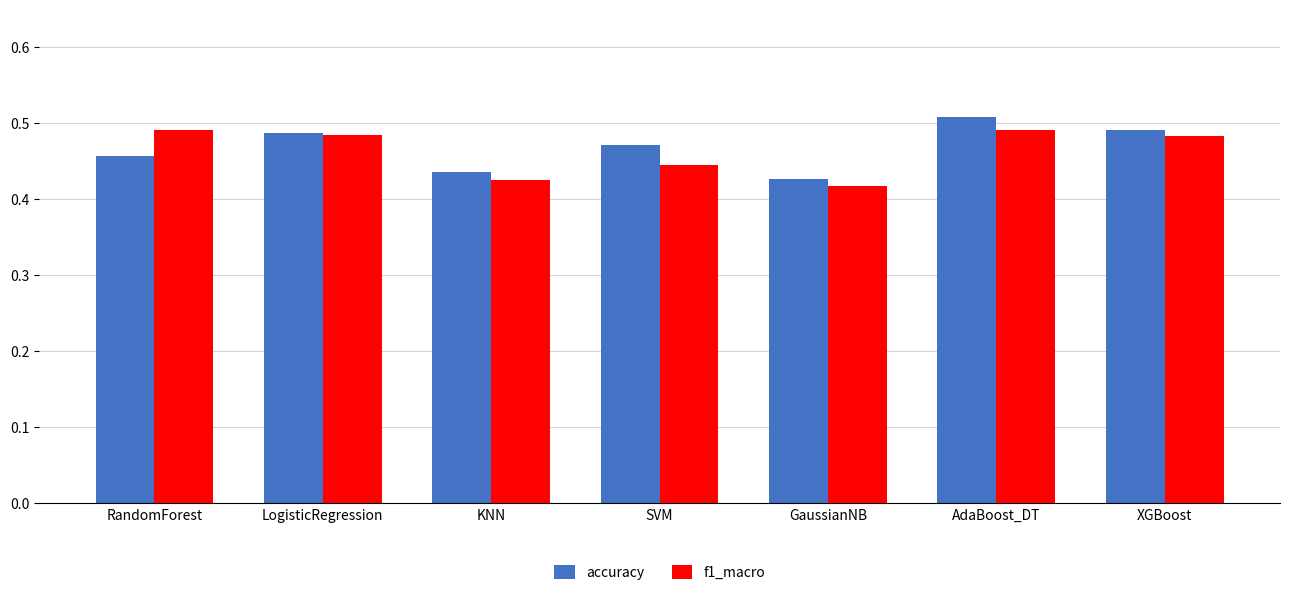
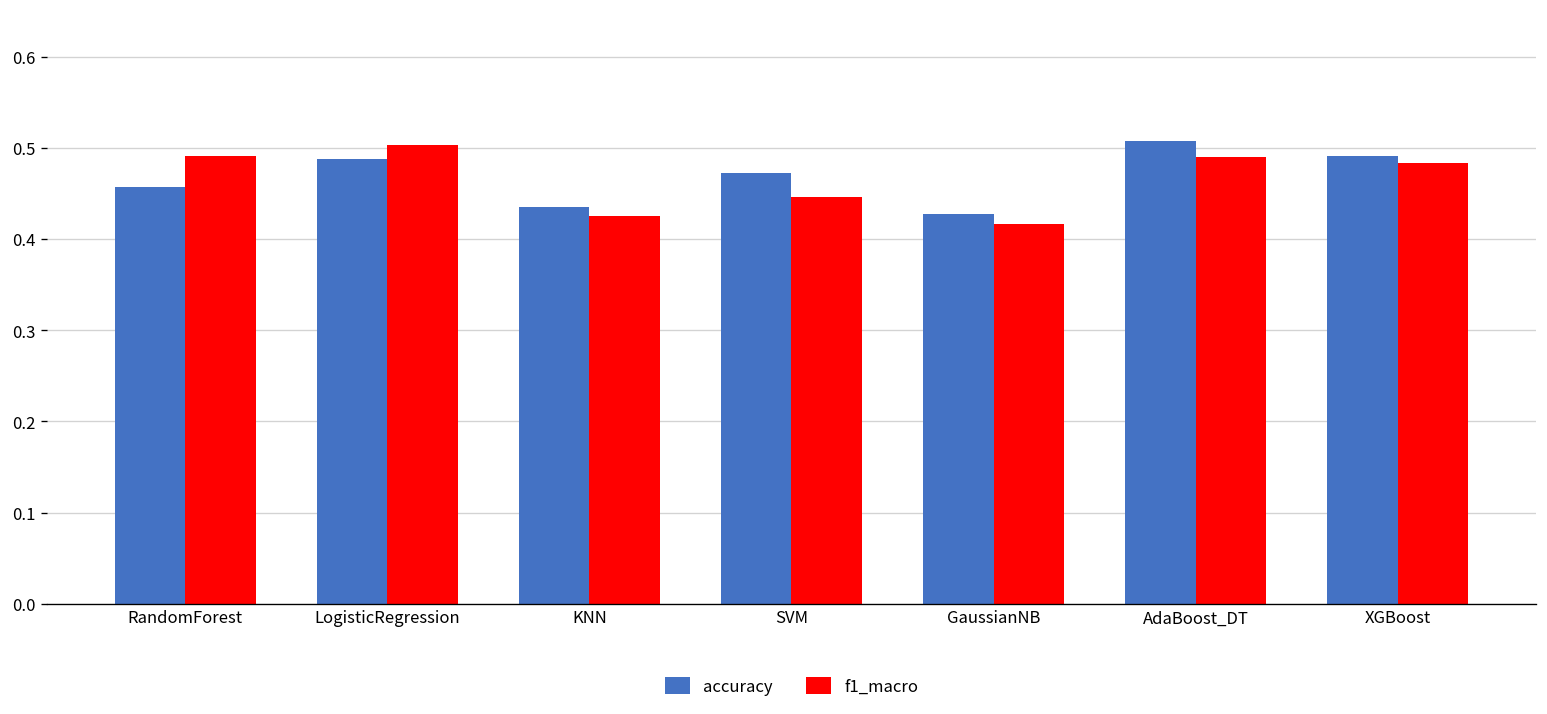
f1_macro, LogisticRegression: 0.48 -> 0.50
